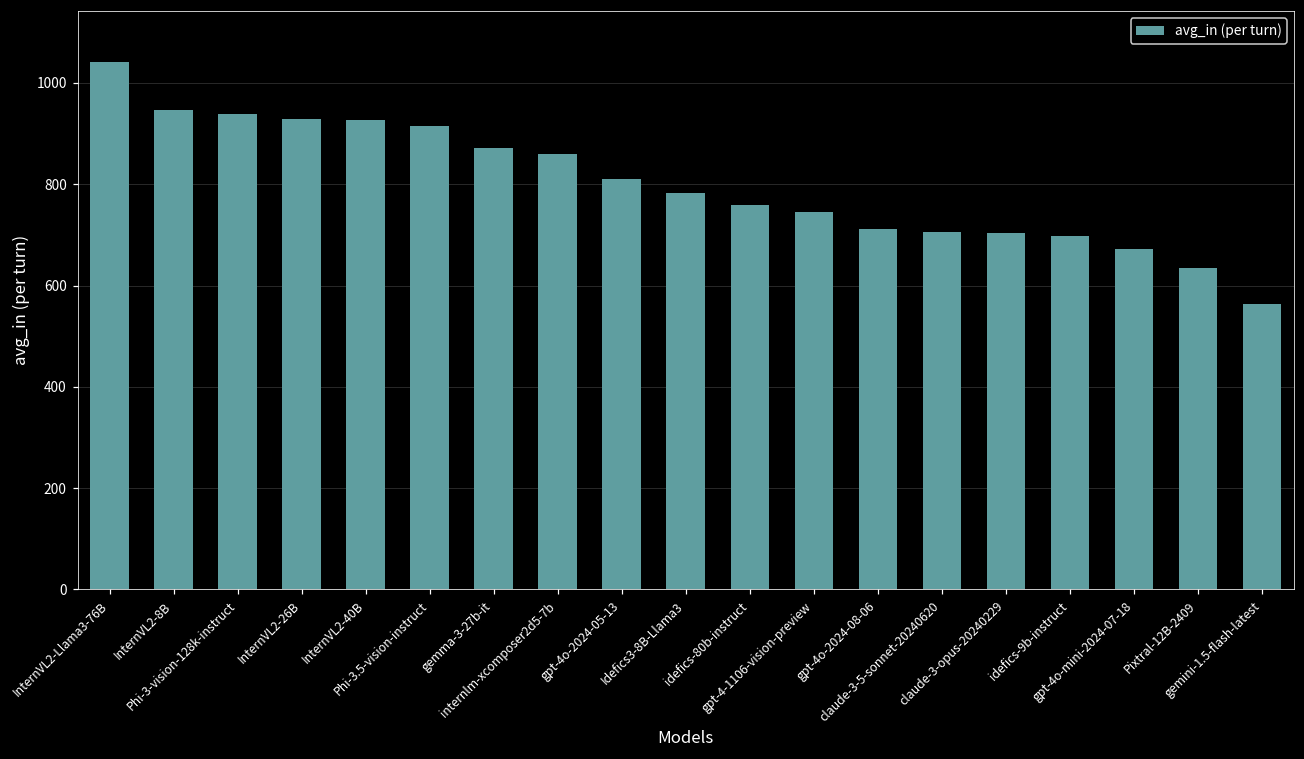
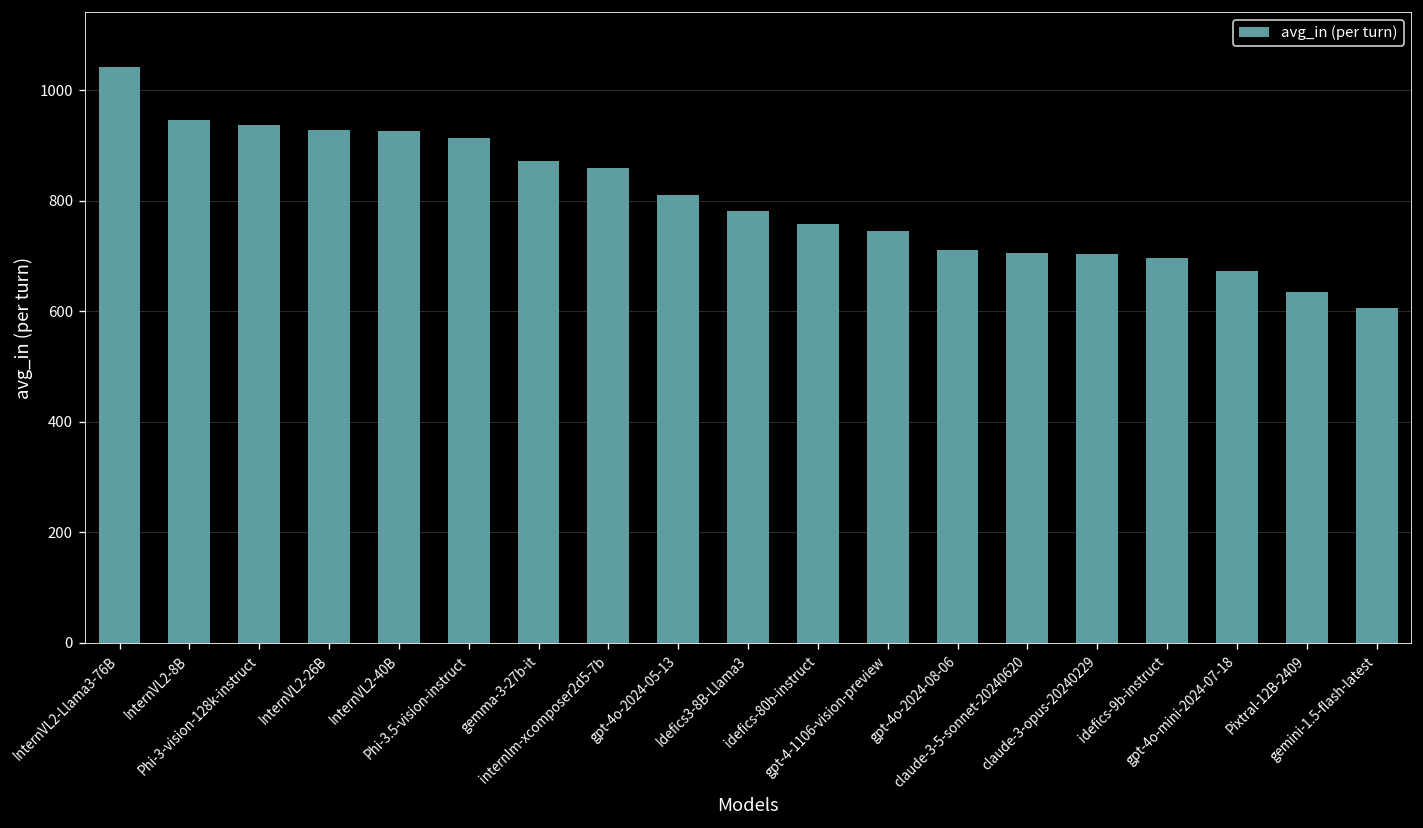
gemini-1.5-flash-latest: 560 -> 610
